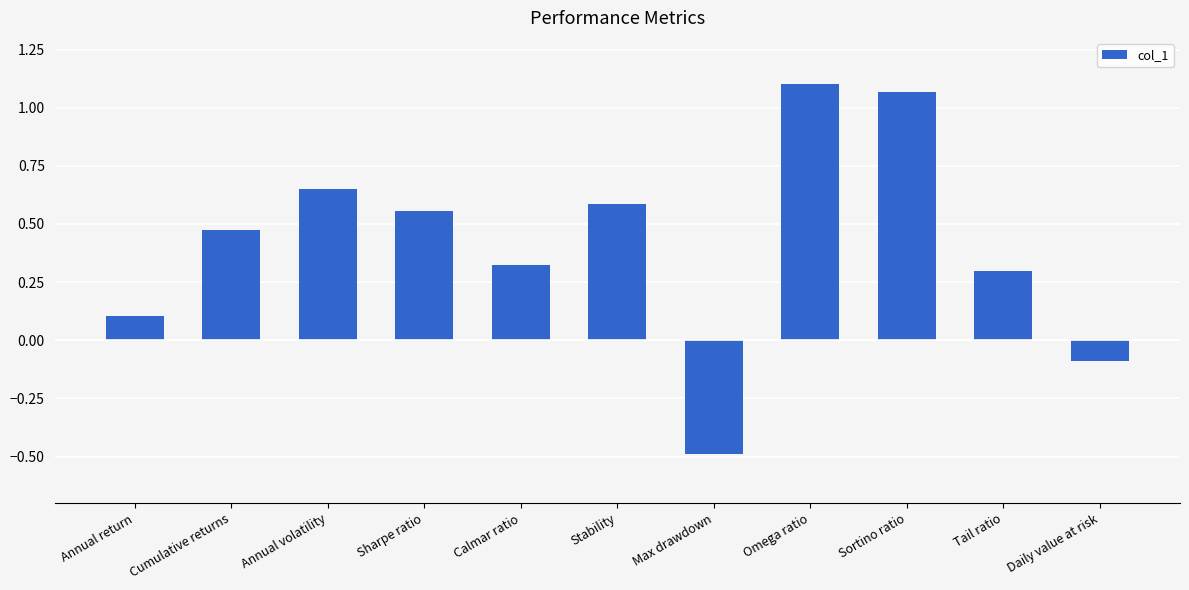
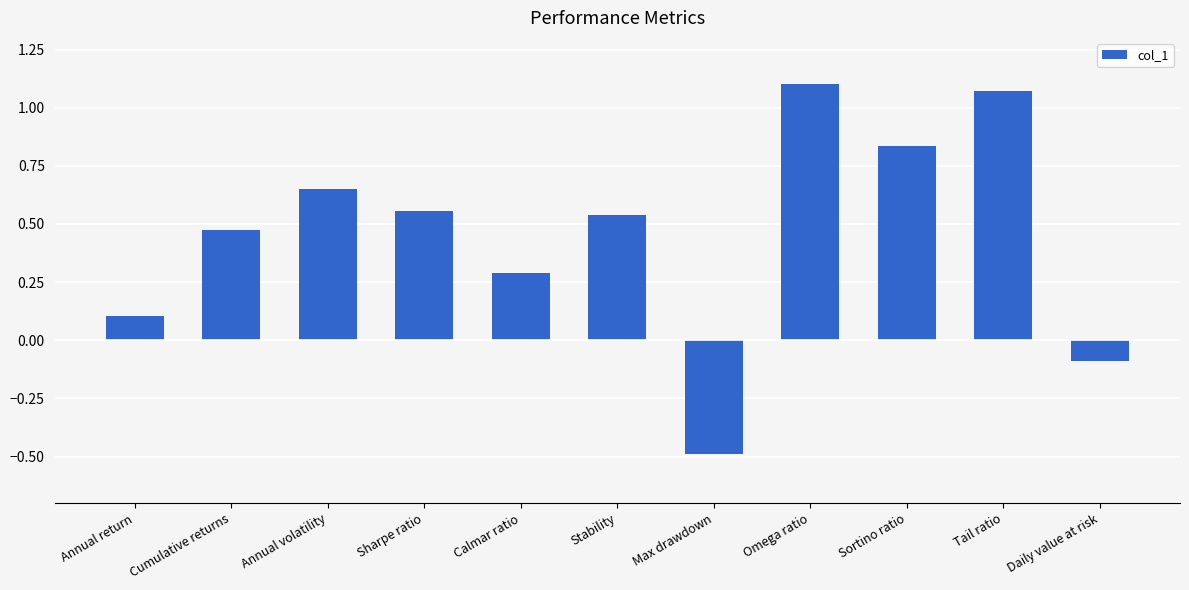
Calmar ratio: 0.32 -> 0.29
Stability: 0.58 -> 0.54
Sortino ratio: 1.07 -> 0.84
Tail ratio: 0.30 -> 1.07
